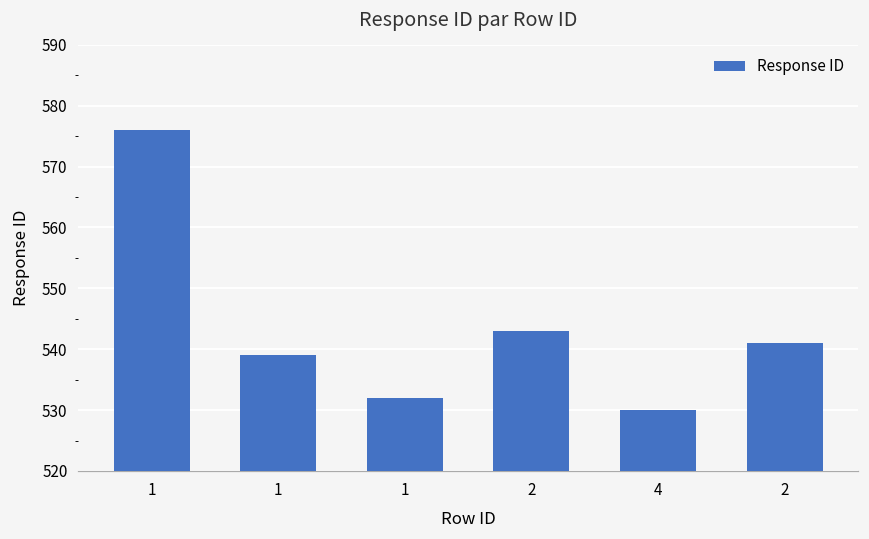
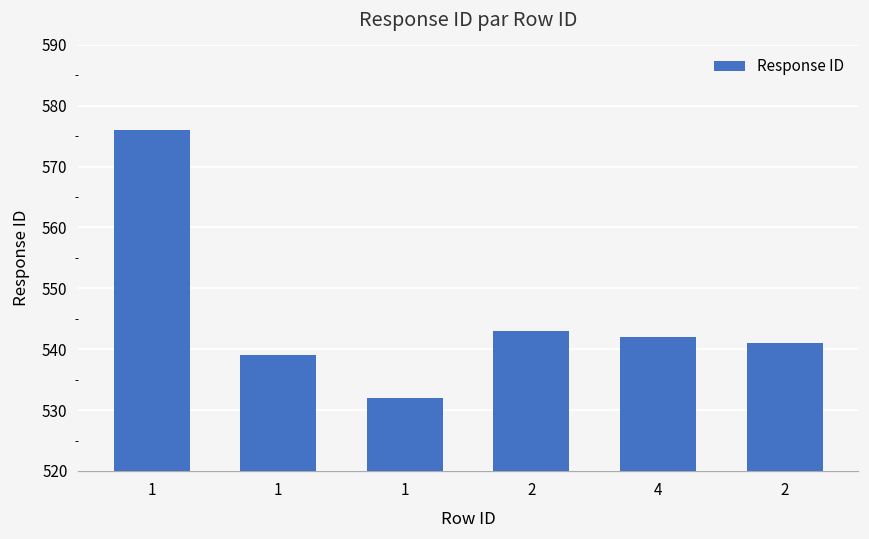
4: 530 -> 542
